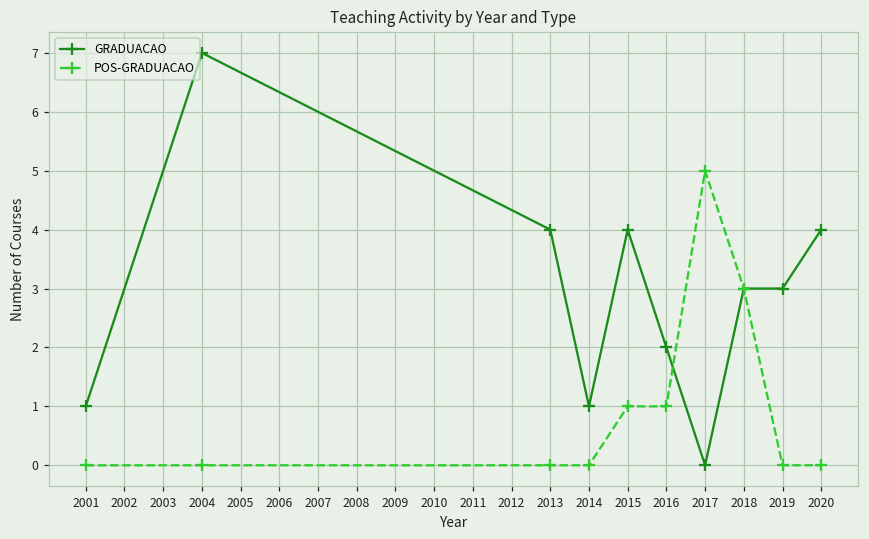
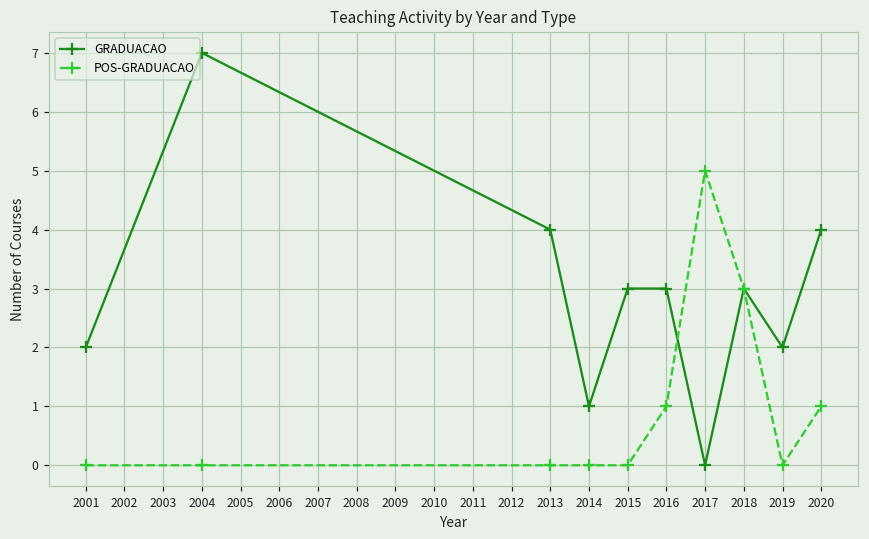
GRADUACAO, 2001: 1 -> 2
GRADUACAO, 2015: 4 -> 3
POS-GRADUACAO, 2015: 1 -> 0
GRADUACAO, 2016: 2 -> 3
GRADUACAO, 2019: 3 -> 2
POS-GRADUACAO, 2020: 0 -> 1
